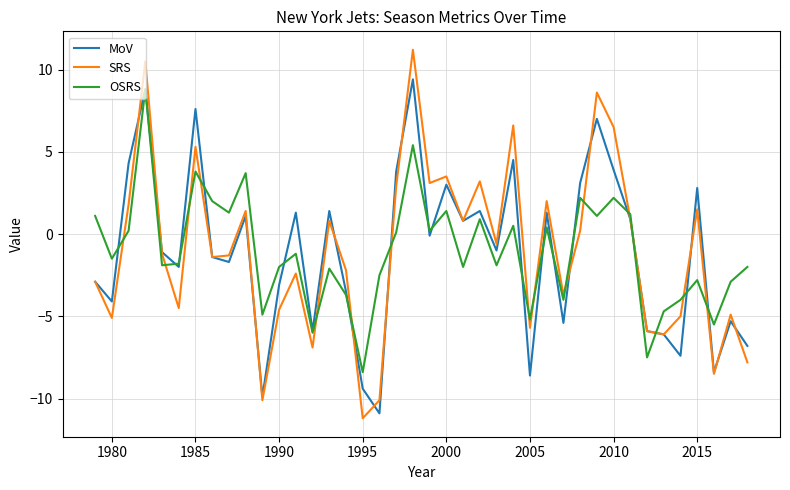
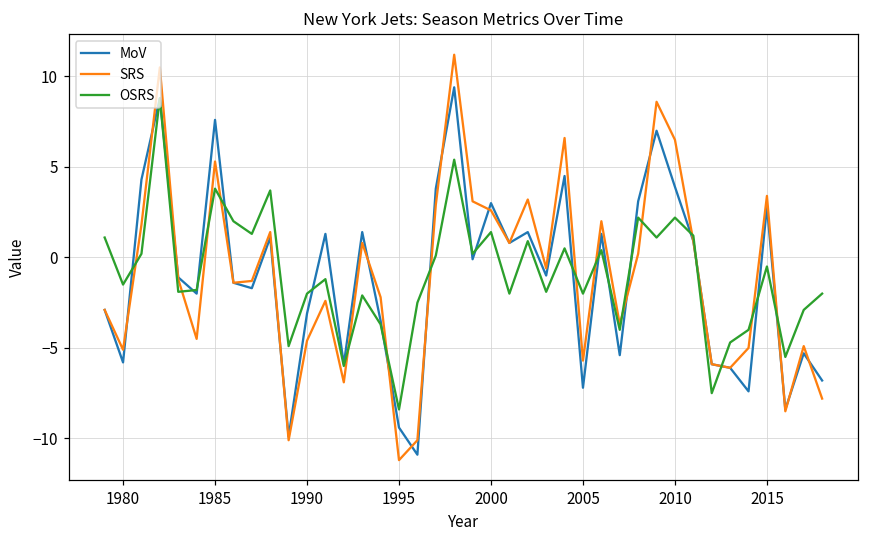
MoV, 1980: -4.1 -> -5.8
SRS, 2000: 3.5 -> 2.6
MoV, 2005: -8.6 -> -7.2
OSRS, 2005: -5.2 -> -2.0
SRS, 2015: 1.5 -> 3.4
OSRS, 2015: -2.8 -> -0.5
